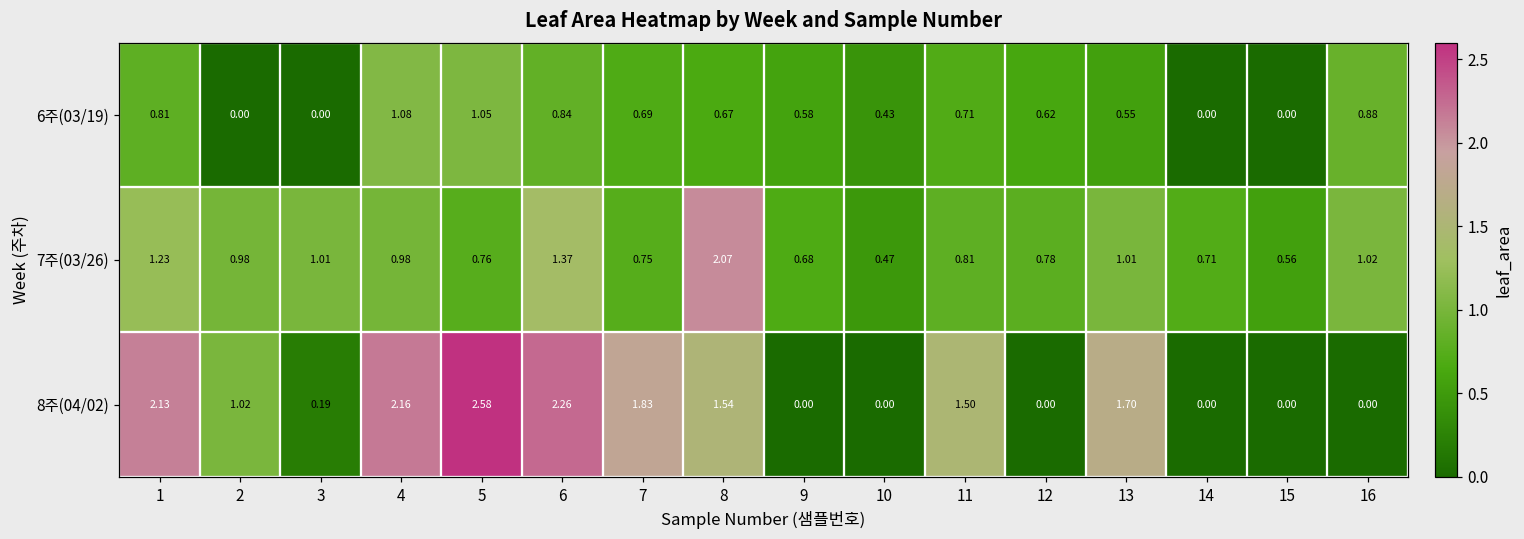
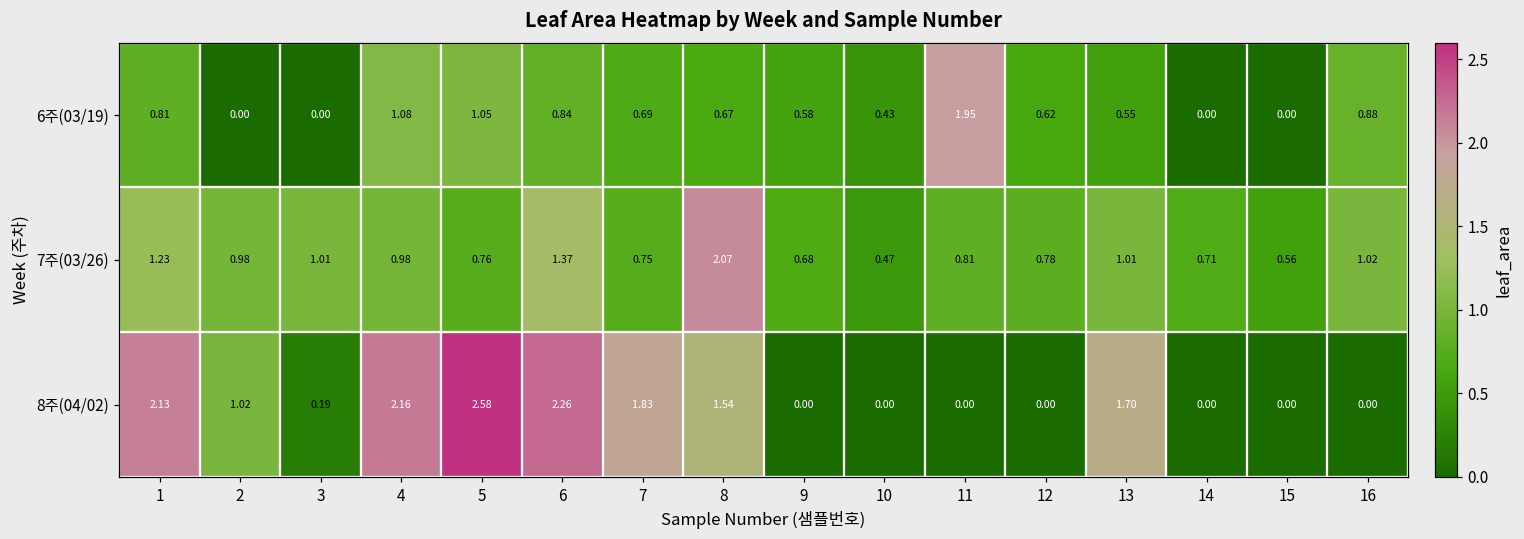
6주(03/19), 11: 0.71 -> 1.95
8주(04/02), 11: 1.50 -> 0.00
